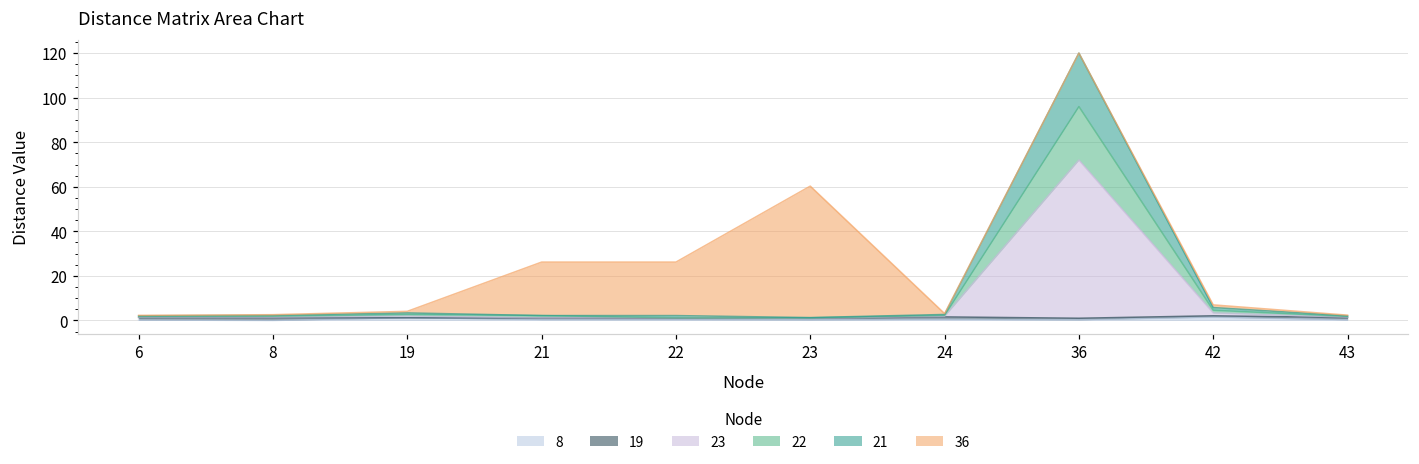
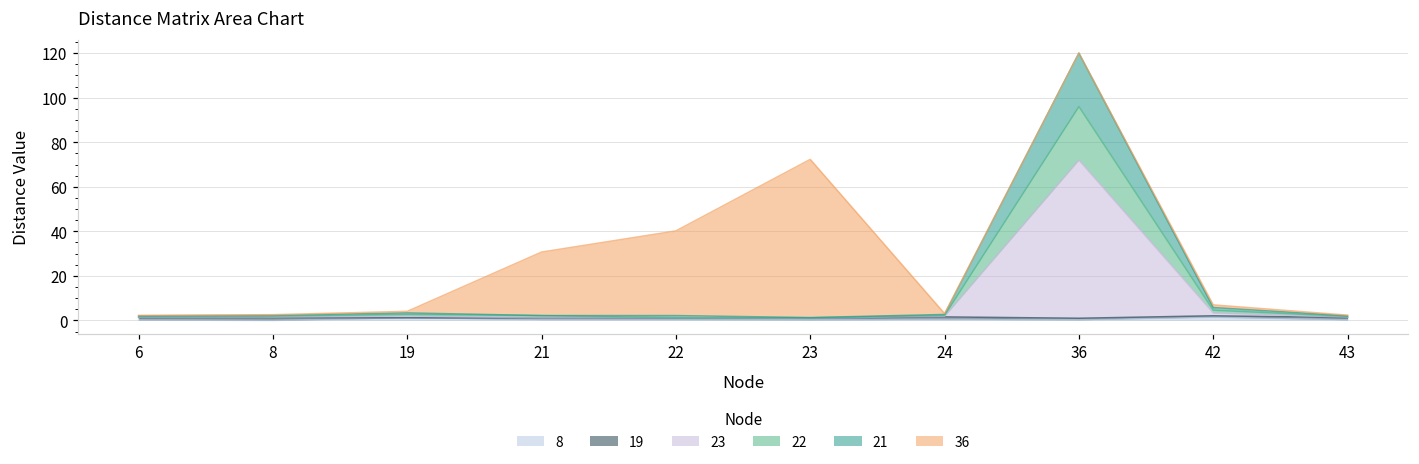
36, 21: 24 -> 29
36, 22: 24 -> 38
36, 23: 59 -> 71
